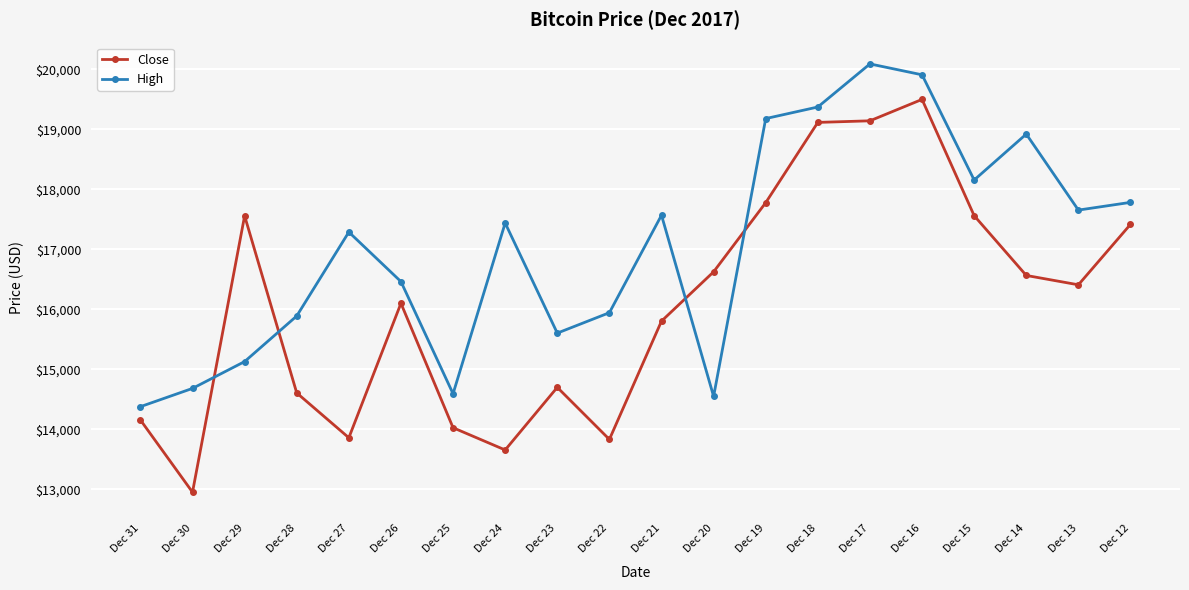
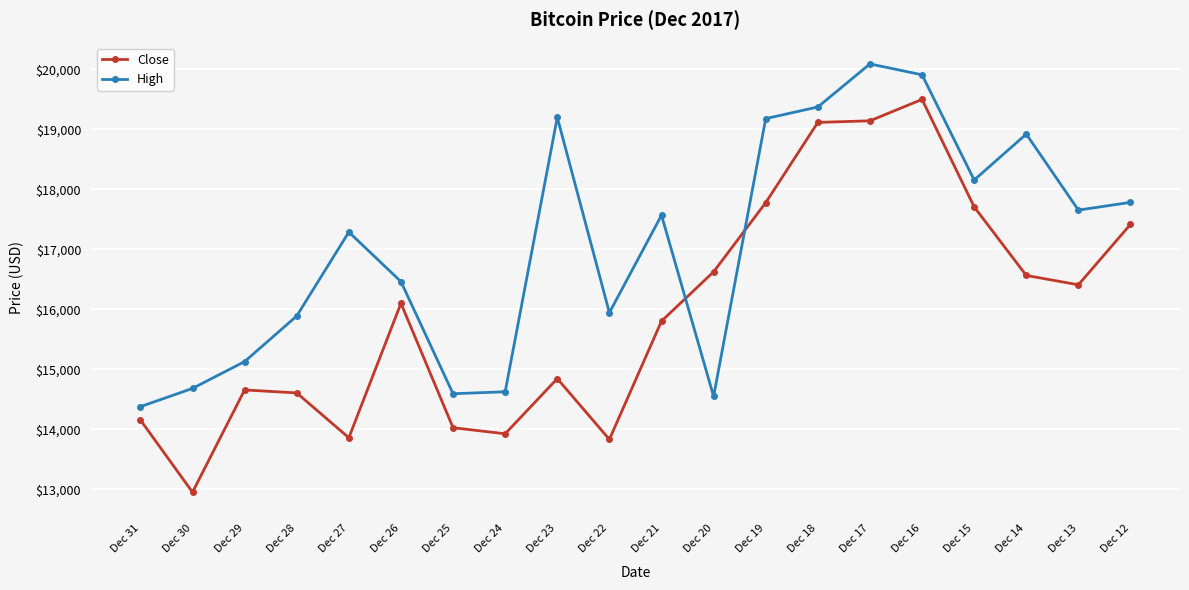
Close, Dec 29: $17,600 -> $14,700
Close, Dec 24: $13,700 -> $13,900
High, Dec 24: $17,400 -> $14,600
Close, Dec 23: $14,700 -> $14,800
High, Dec 23: $15,600 -> $19,200
Close, Dec 15: $17,600 -> $17,700
